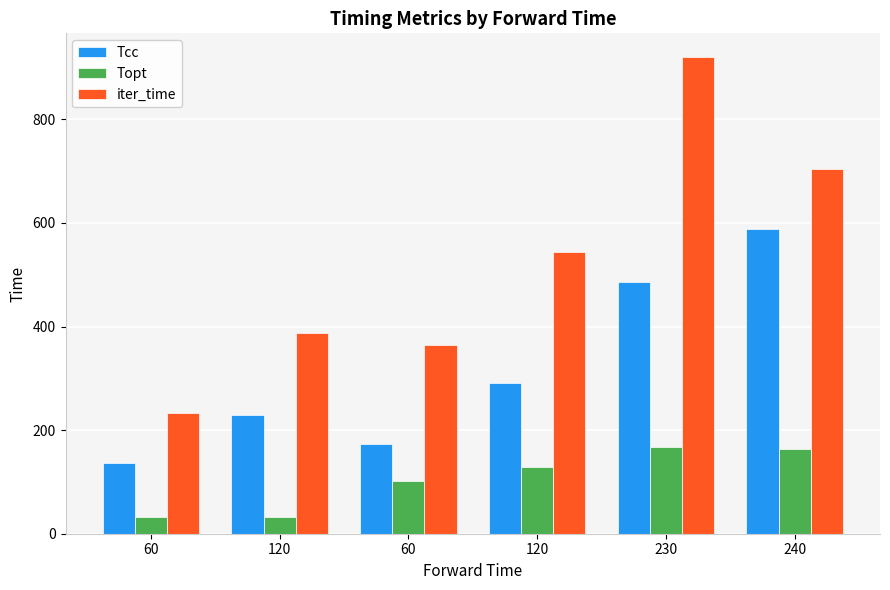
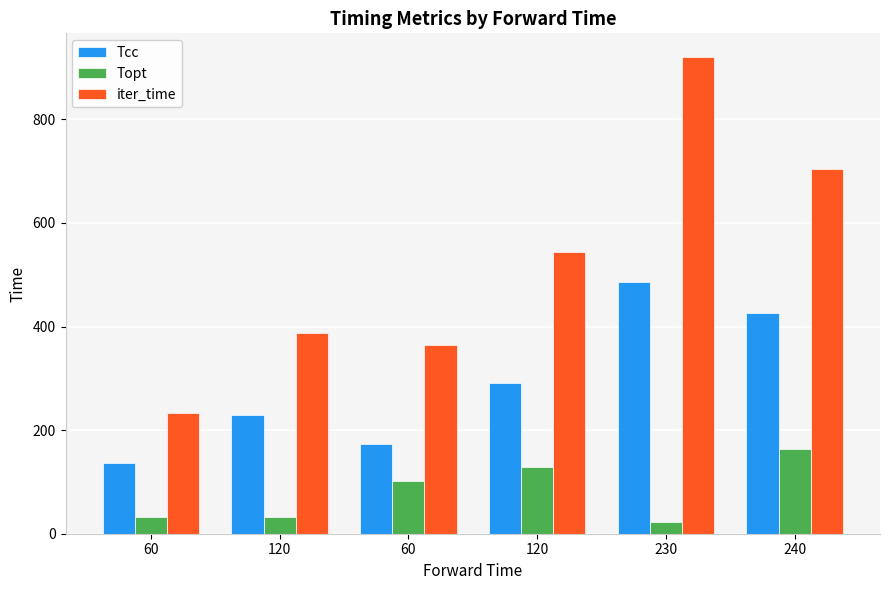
Topt, 230: 170 -> 20
Tcc, 240: 590 -> 430
